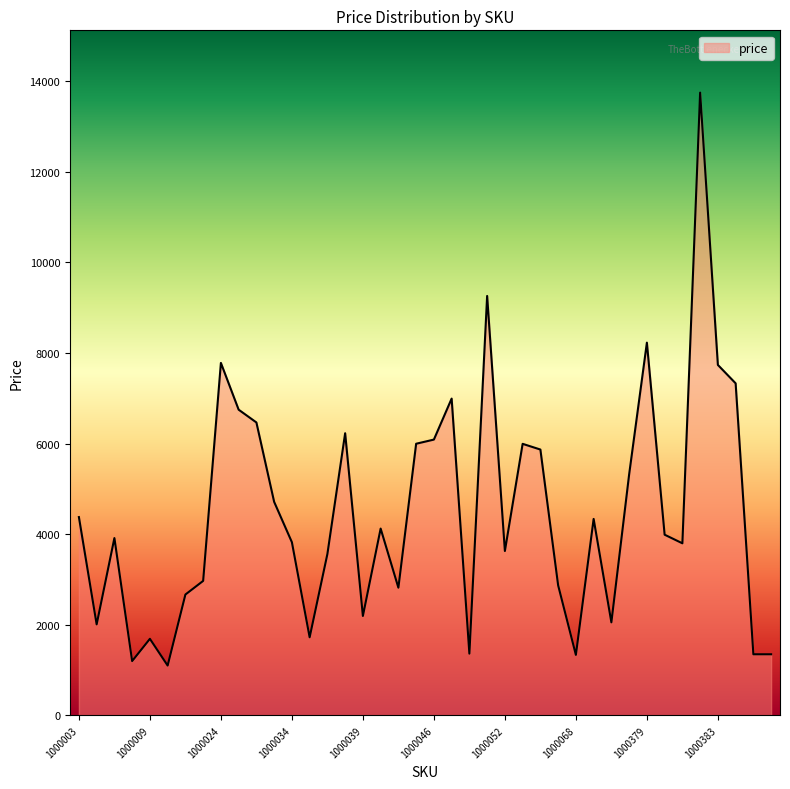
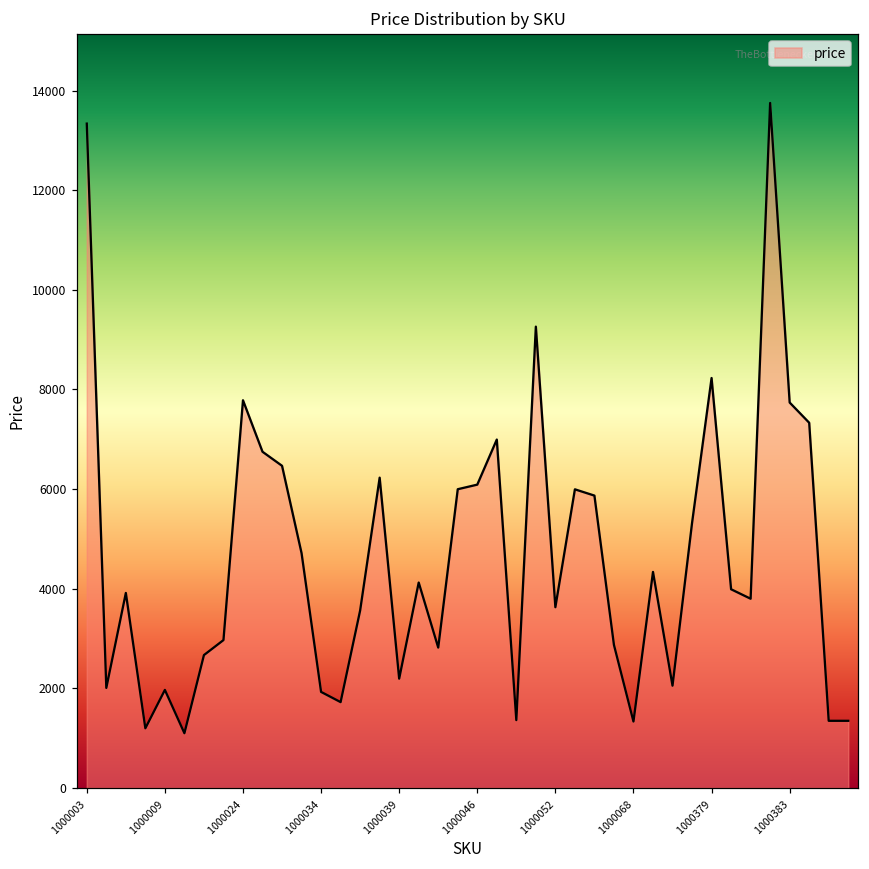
1000003: 4400 -> 13300
1000009: 1700 -> 2000
1000034: 3800 -> 1900
